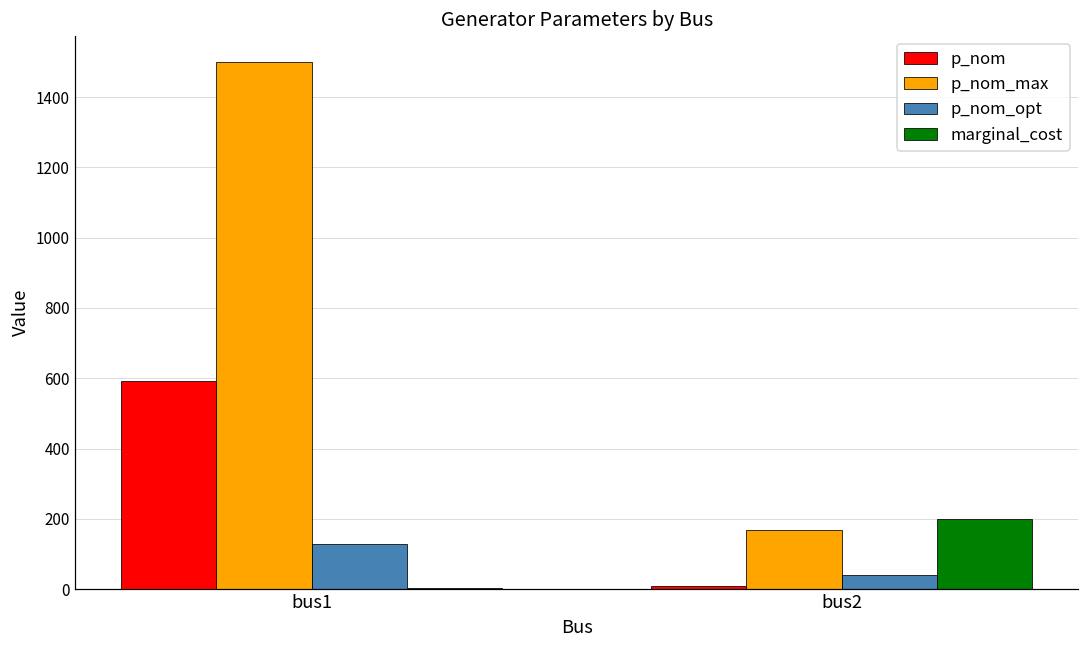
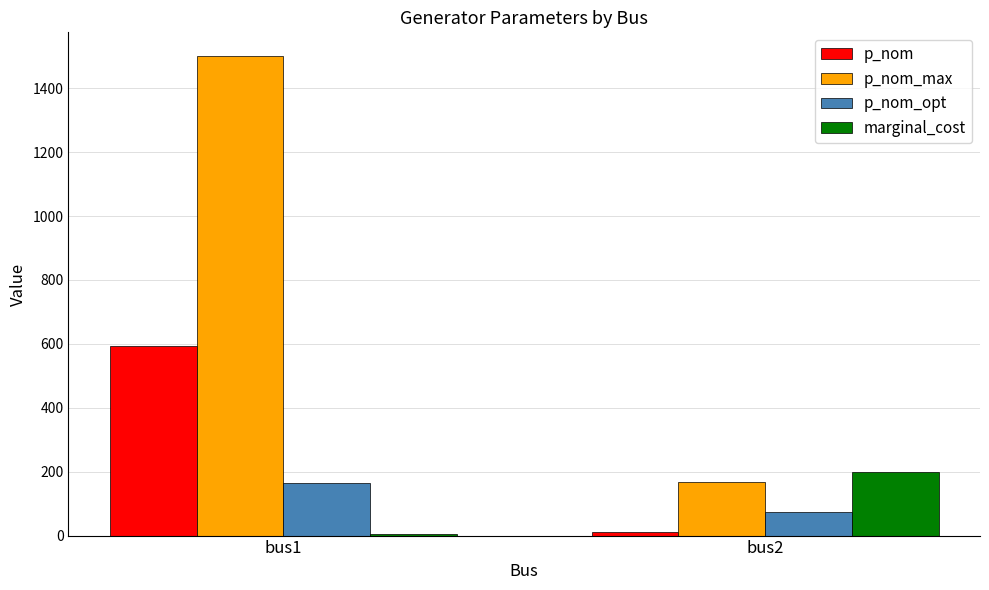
p_nom_opt, bus1: 130 -> 170
p_nom_opt, bus2: 40 -> 80
